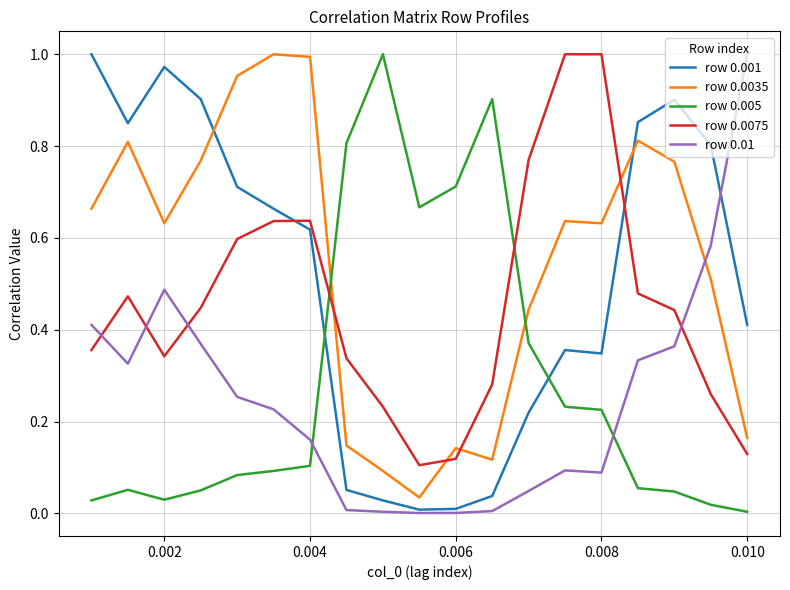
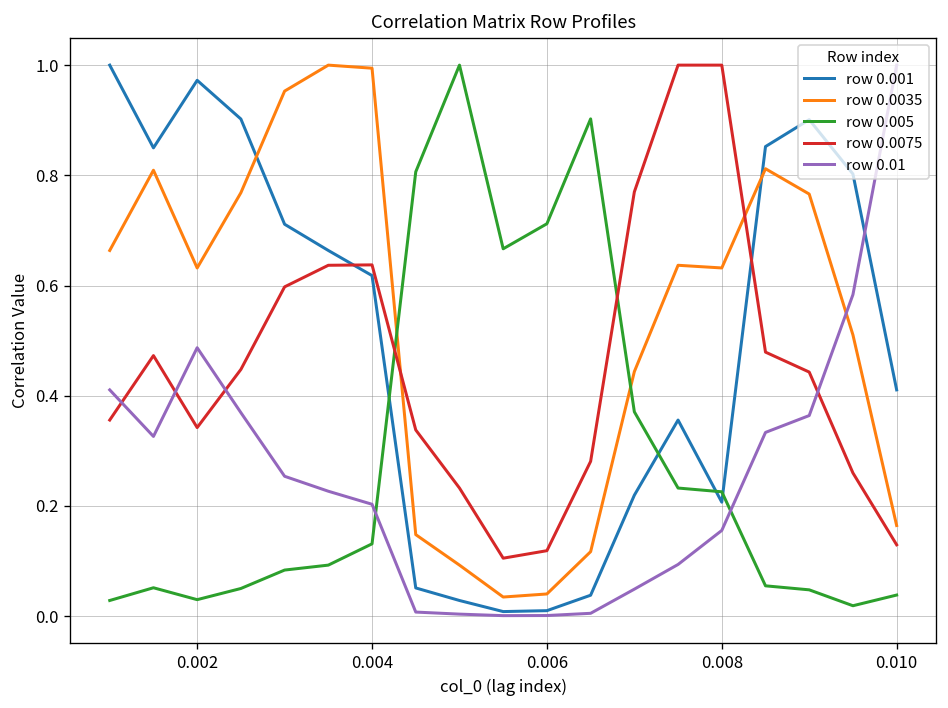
row 0.005, 0.004: 0.10 -> 0.13
row 0.01, 0.004: 0.16 -> 0.20
row 0.0035, 0.006: 0.14 -> 0.04
row 0.001, 0.008: 0.35 -> 0.21
row 0.01, 0.008: 0.09 -> 0.16
row 0.005, 0.010: 0.00 -> 0.04
